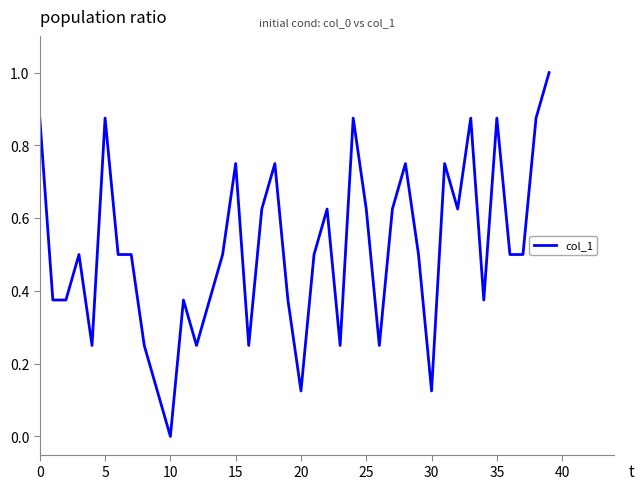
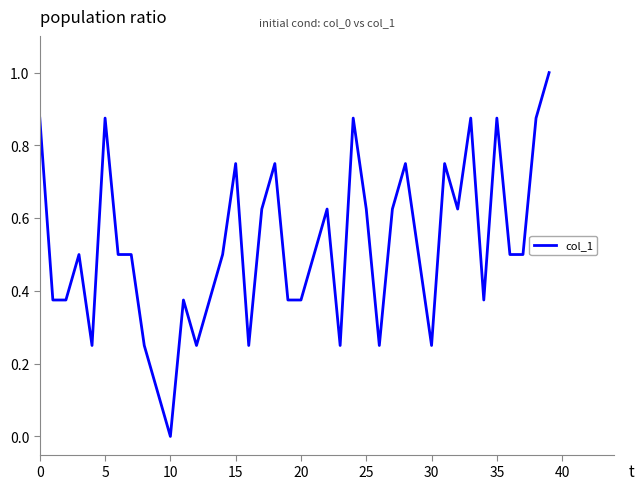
20: 0.13 -> 0.38
30: 0.13 -> 0.25
